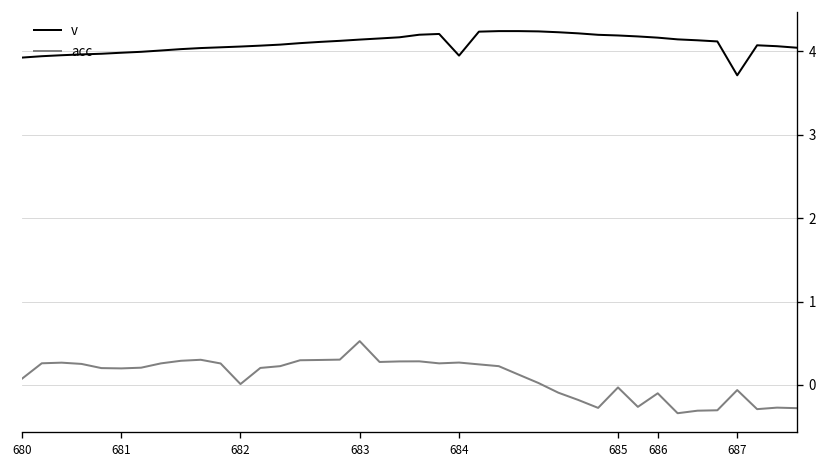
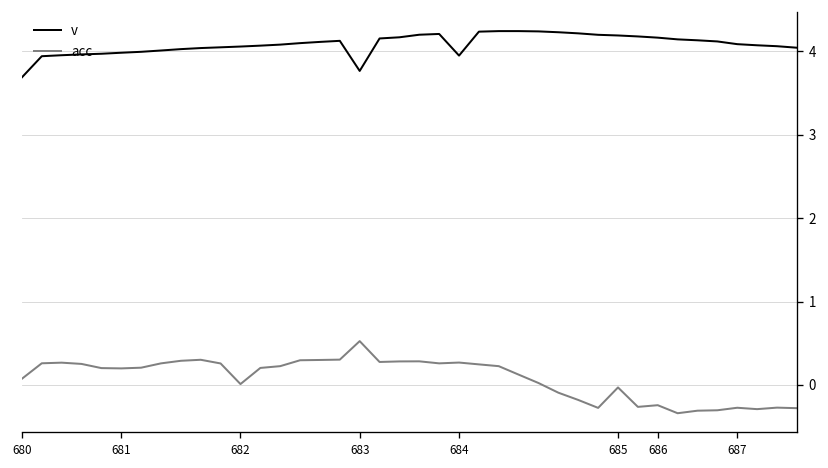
v, 680: 3.9 -> 3.7
v, 683: 4.1 -> 3.8
acc, 686: -0.1 -> -0.2
v, 687: 3.7 -> 4.1
acc, 687: -0.1 -> -0.3
